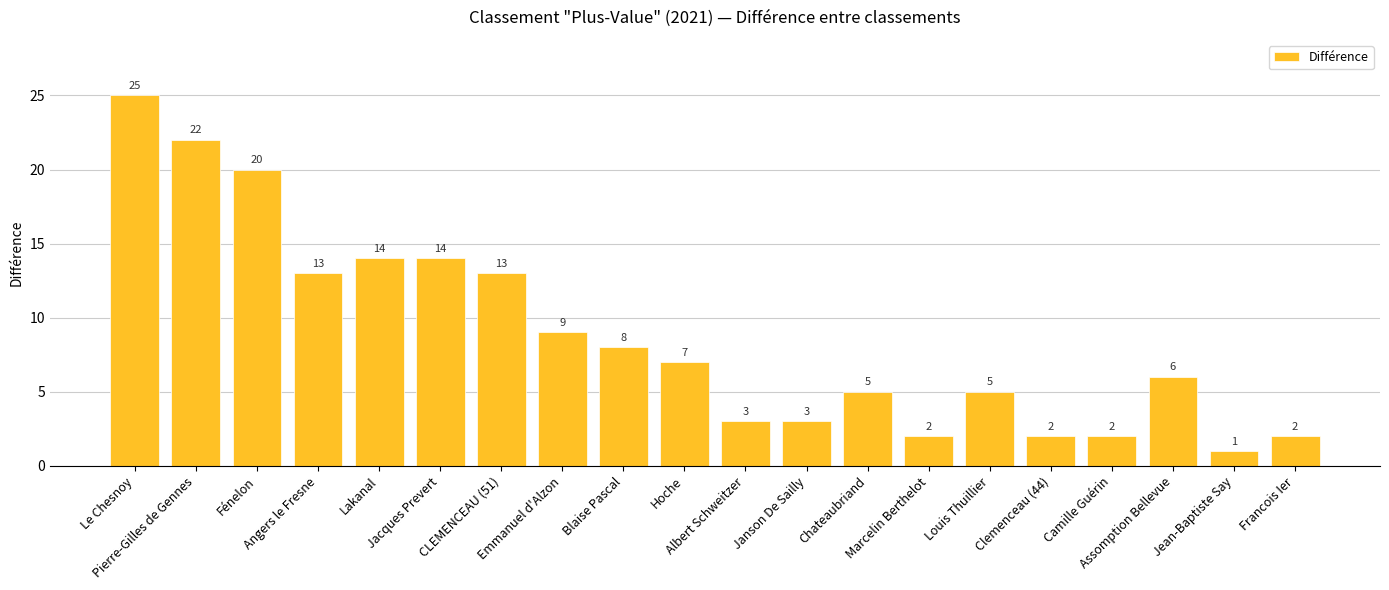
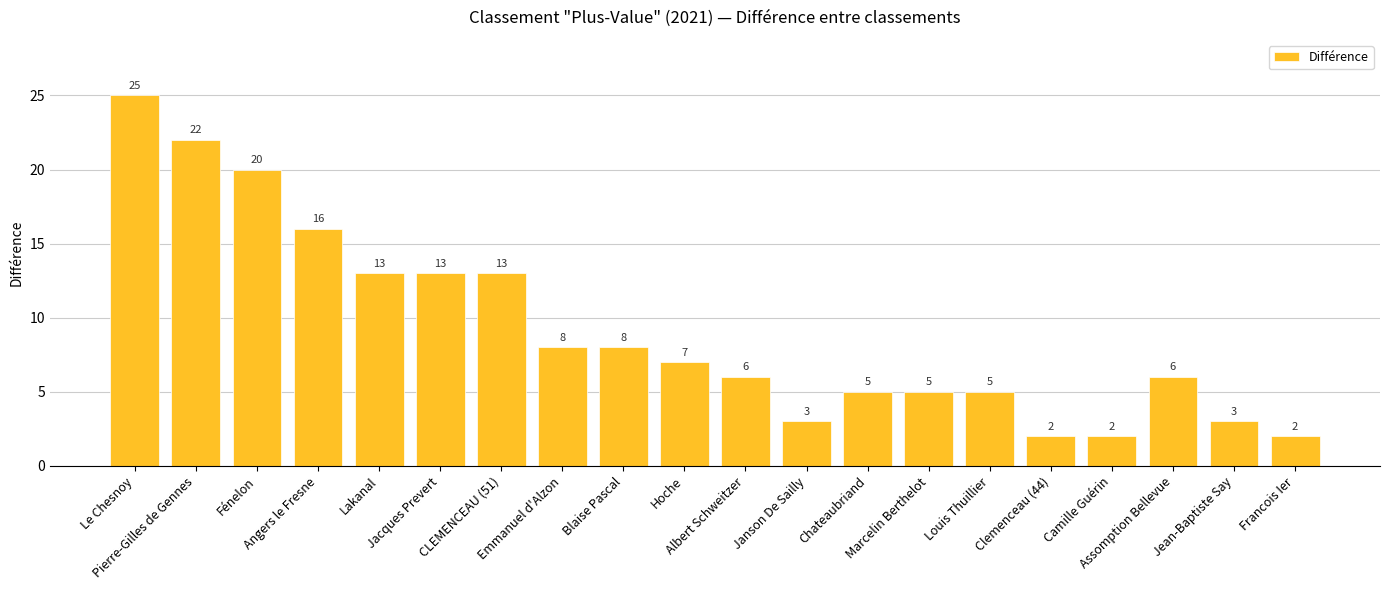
Angers le Fresne: 13 -> 16
Lakanal: 14 -> 13
Jacques Prevert: 14 -> 13
Emmanuel d'Alzon: 9 -> 8
Albert Schweitzer: 3 -> 6
Marcelin Berthelot: 2 -> 5
Jean-Baptiste Say: 1 -> 3
